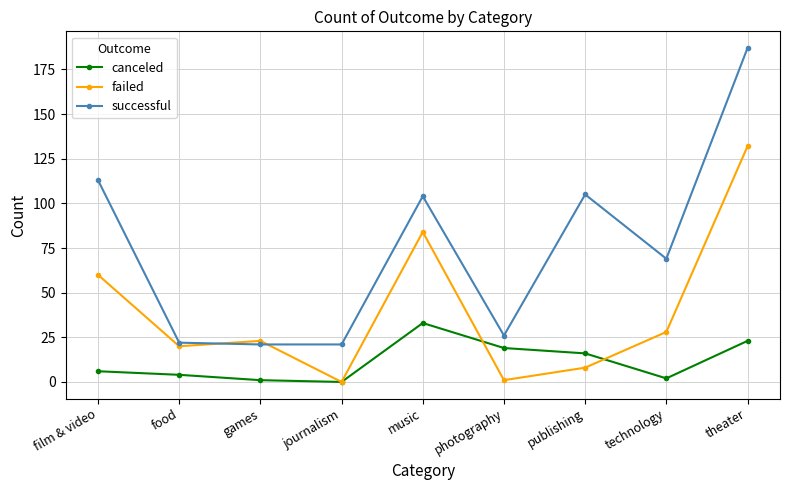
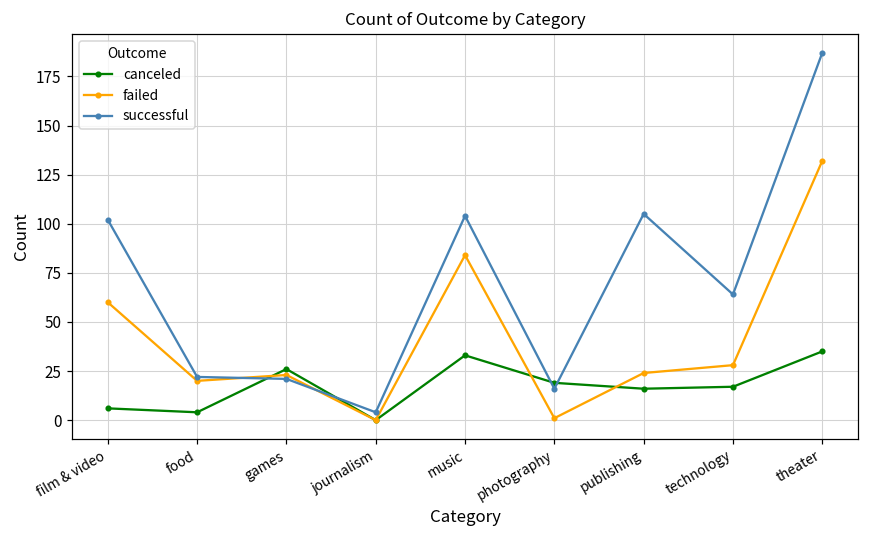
successful, film & video: 113 -> 102
canceled, games: 1 -> 26
successful, journalism: 21 -> 4
successful, photography: 26 -> 16
failed, publishing: 8 -> 24
canceled, technology: 2 -> 17
successful, technology: 69 -> 64
canceled, theater: 23 -> 35
